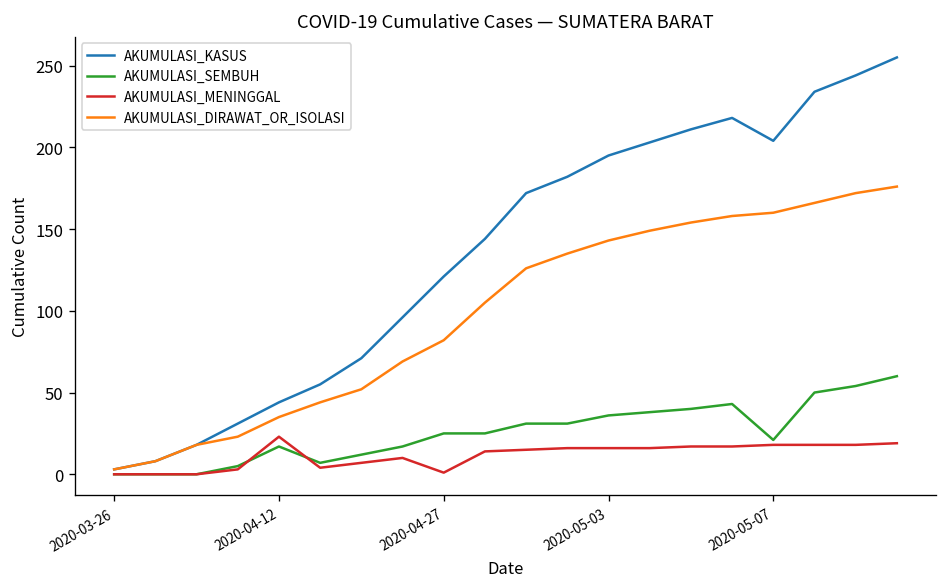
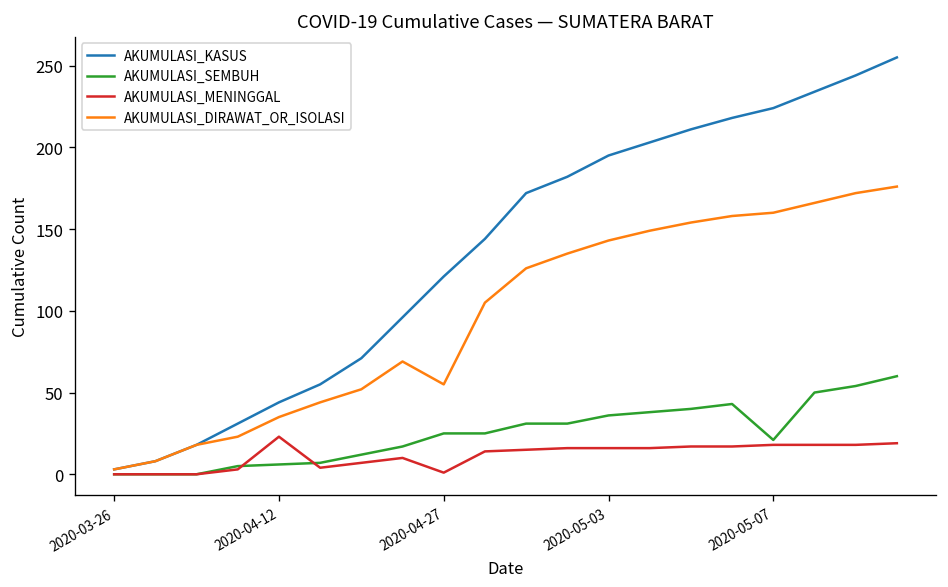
AKUMULASI_SEMBUH, 2020-04-12: 17 -> 6
AKUMULASI_DIRAWAT_OR_ISOLASI, 2020-04-27: 82 -> 55
AKUMULASI_KASUS, 2020-05-07: 204 -> 224
